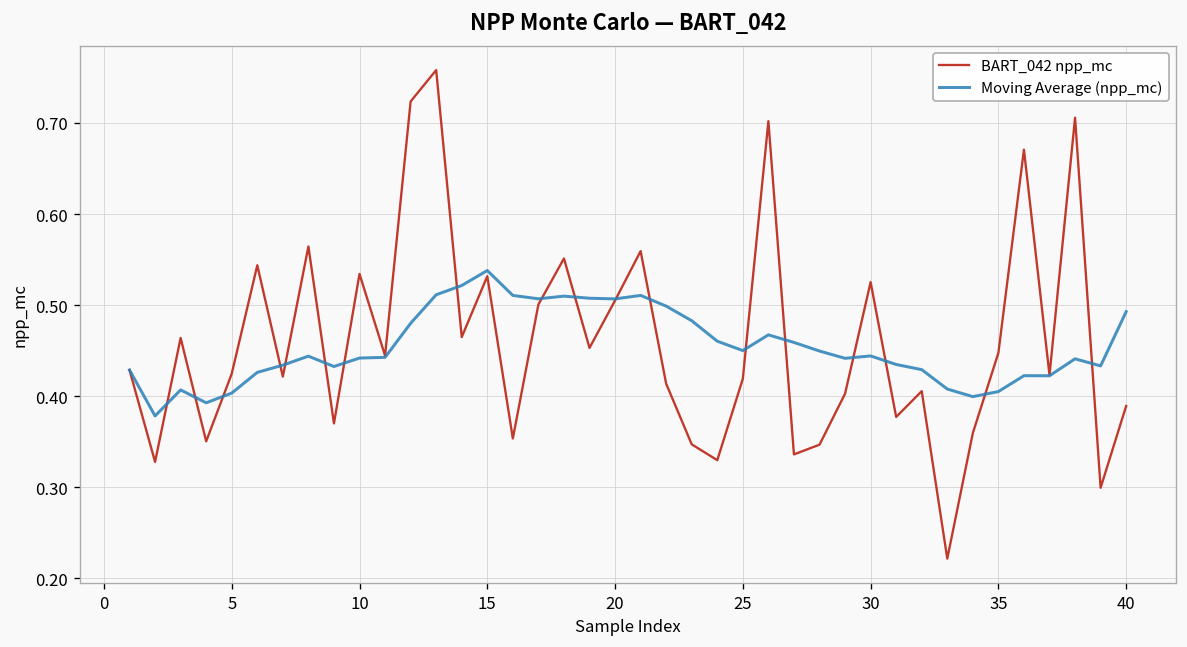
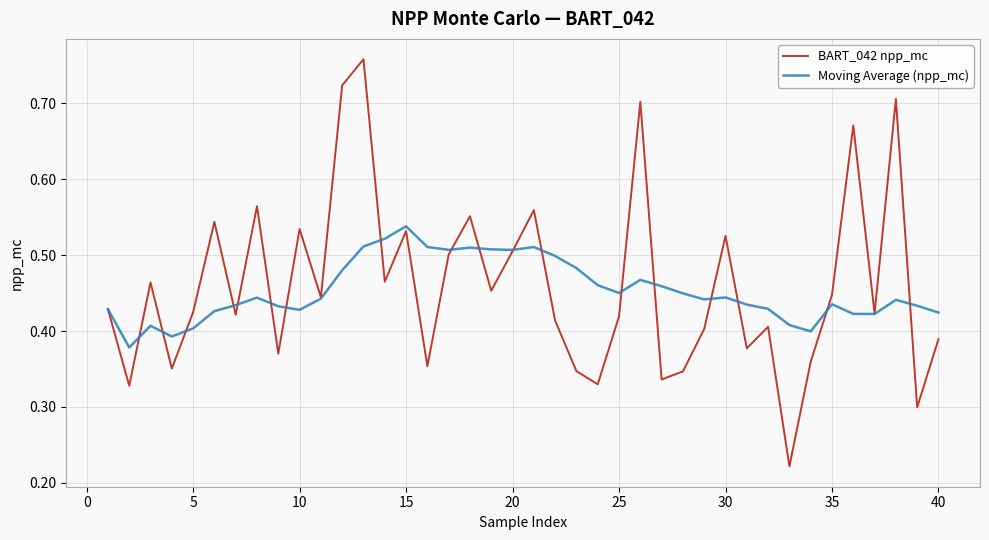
Moving Average (npp_mc), 10: 0.44 -> 0.43
Moving Average (npp_mc), 35: 0.41 -> 0.44
Moving Average (npp_mc), 40: 0.49 -> 0.42
